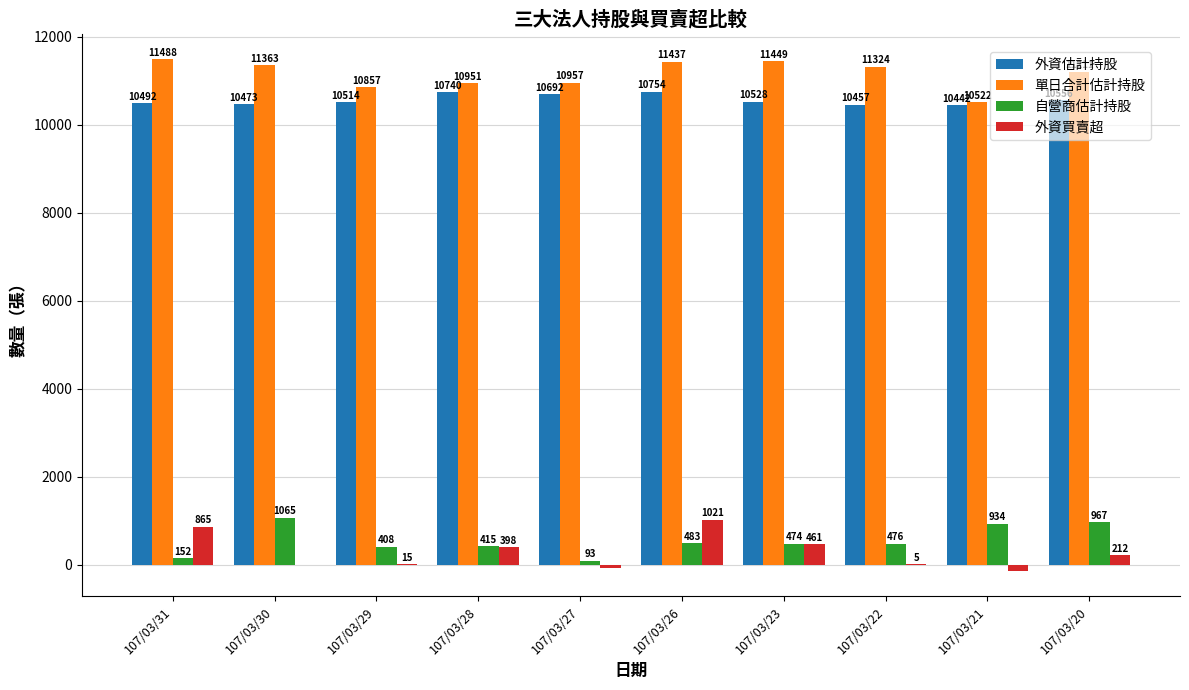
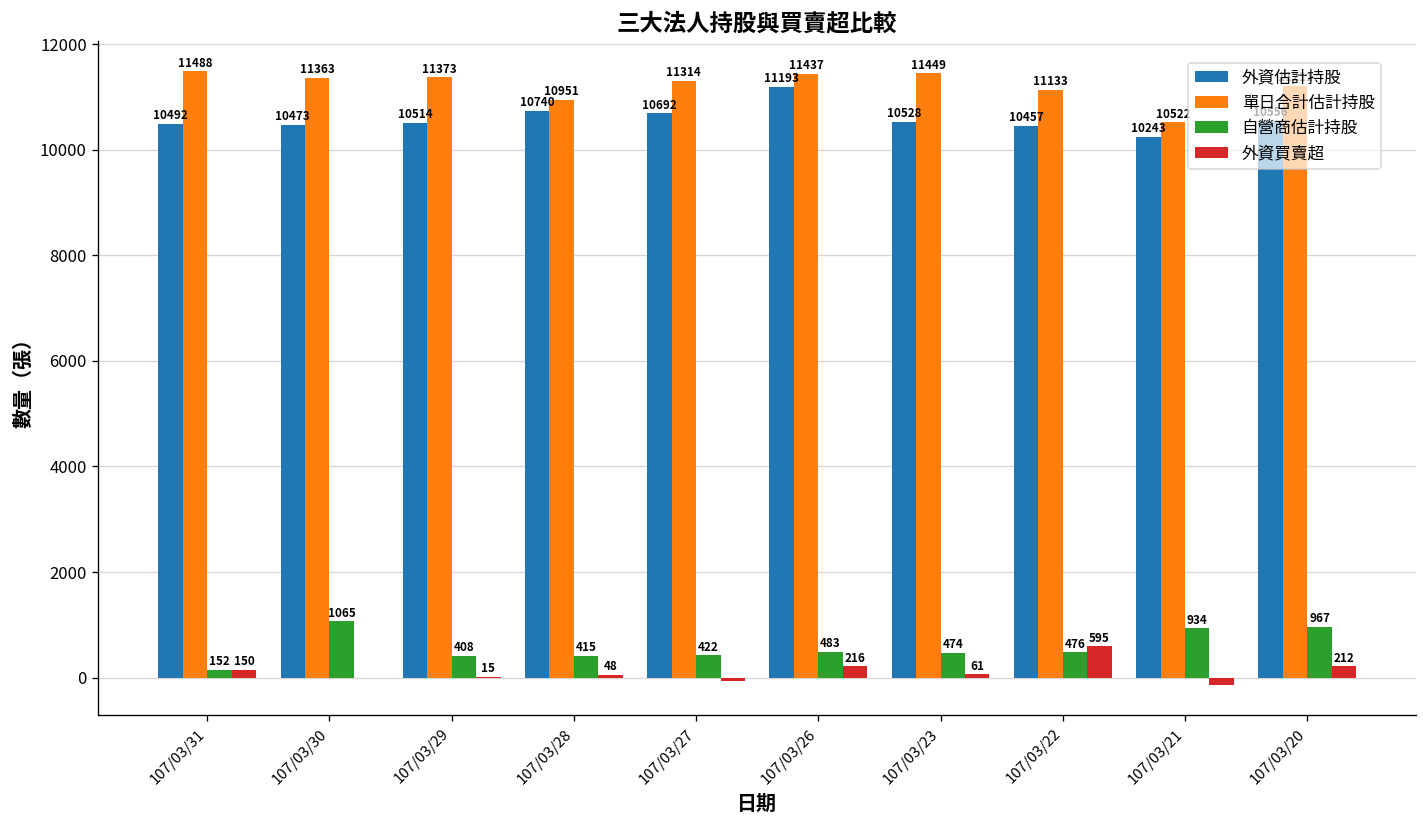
外資買賣超, 107/03/31: 865 -> 150
單日合計估計持股, 107/03/29: 10857 -> 11373
外資買賣超, 107/03/28: 398 -> 48
單日合計估計持股, 107/03/27: 10957 -> 11314
自營商估計持股, 107/03/27: 93 -> 422
外資估計持股, 107/03/26: 10754 -> 11193
外資買賣超, 107/03/26: 1021 -> 216
外資買賣超, 107/03/23: 461 -> 61
單日合計估計持股, 107/03/22: 11324 -> 11133
外資買賣超, 107/03/22: 5 -> 595
外資估計持股, 107/03/21: 10442 -> 10243
